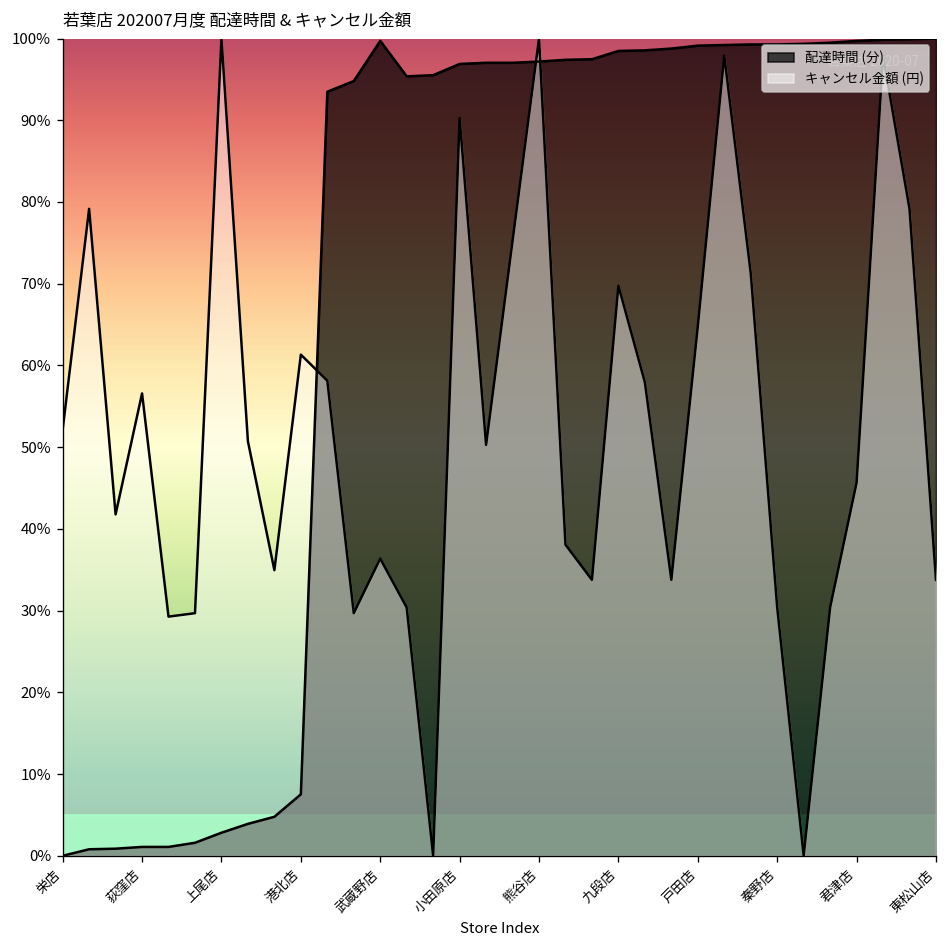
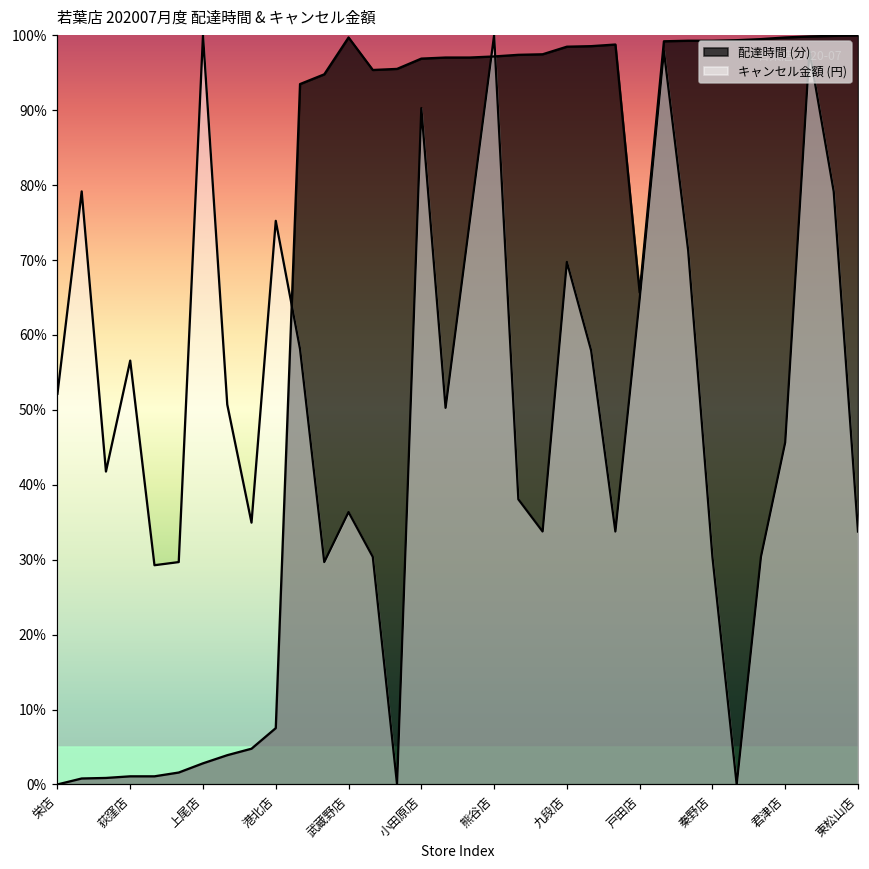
キャンセル金額 (円), 港北店: 61% -> 75%
配達時間 (分), 戸田店: 99% -> 66%
